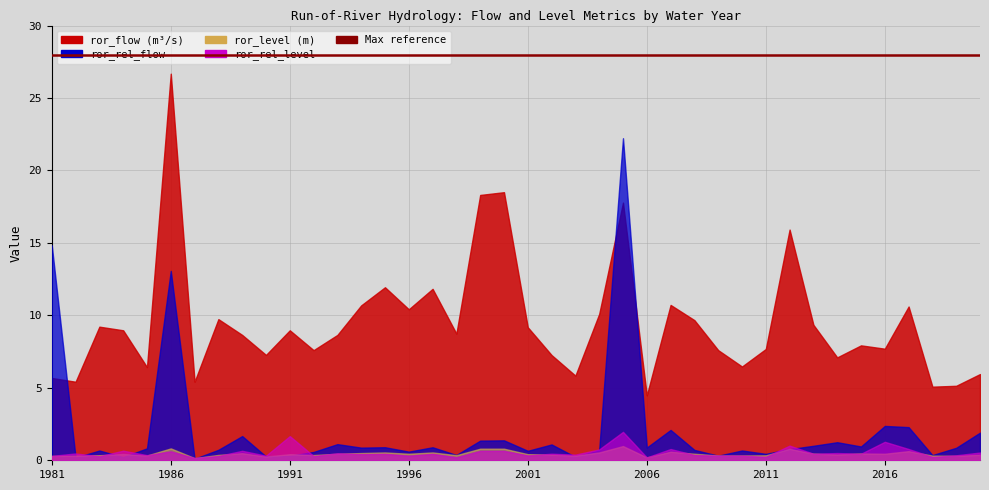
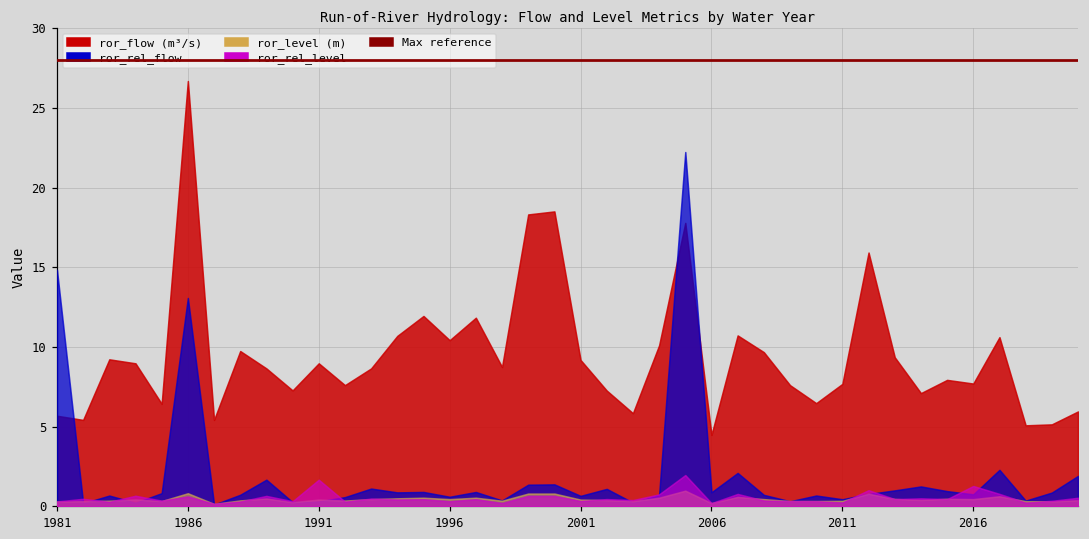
ror_rel_flow, 2016: 2.4 -> 0.8
